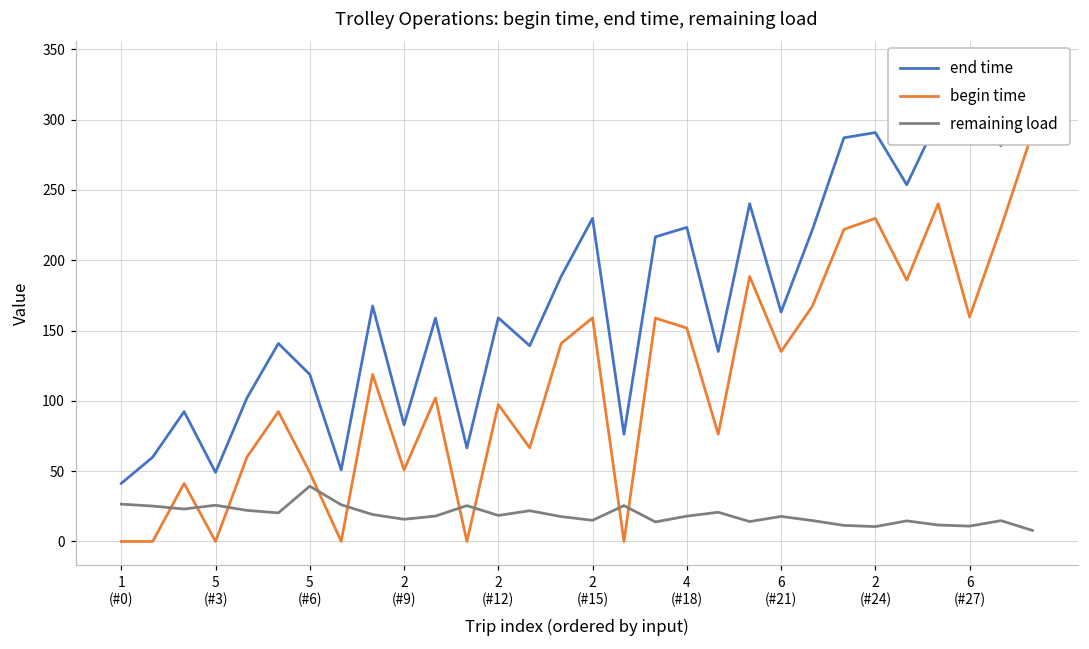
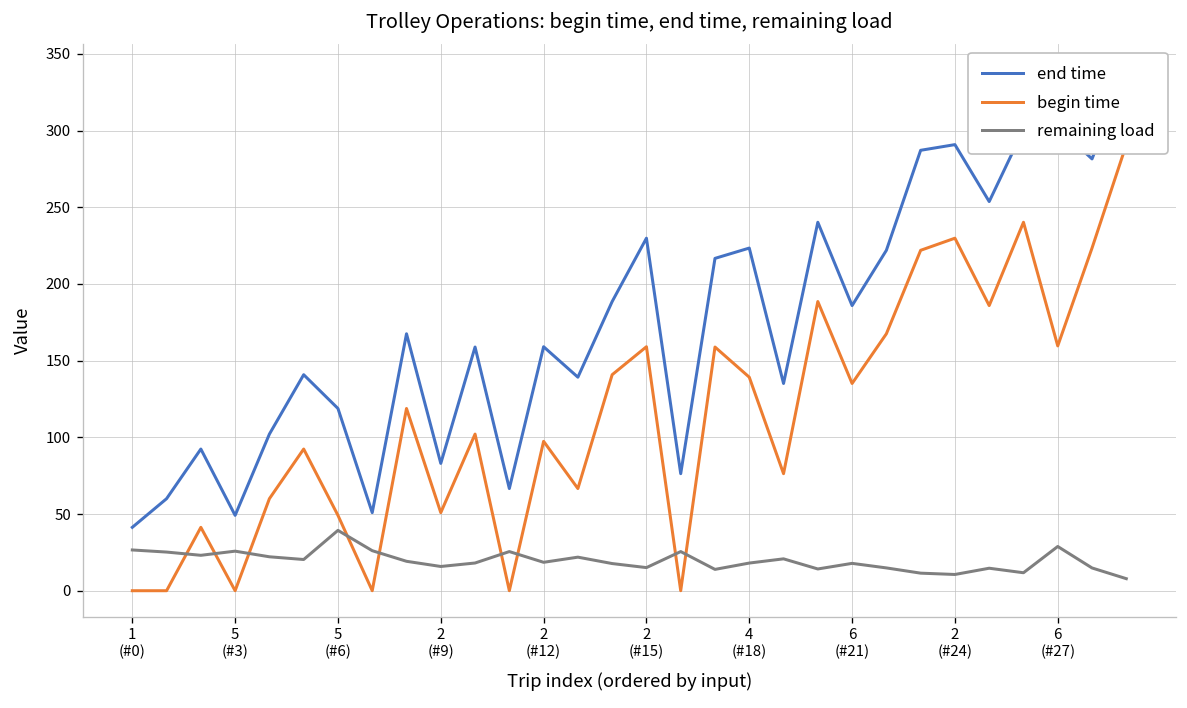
begin time, 4 (#18): 152 -> 139
end time, 6 (#21): 163 -> 186
remaining load, 6 (#27): 11 -> 29
